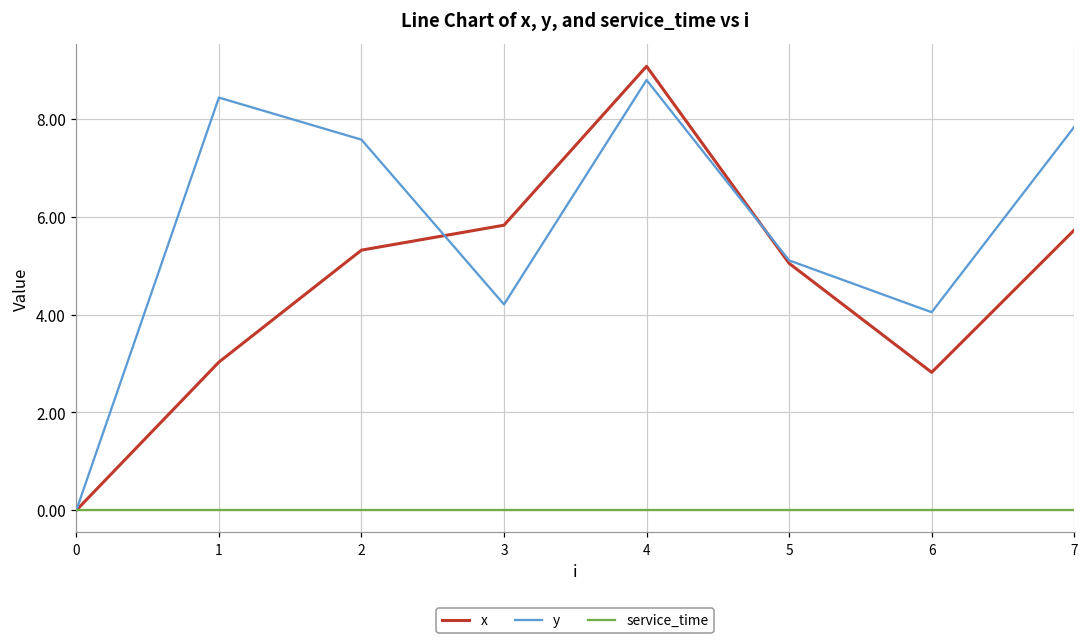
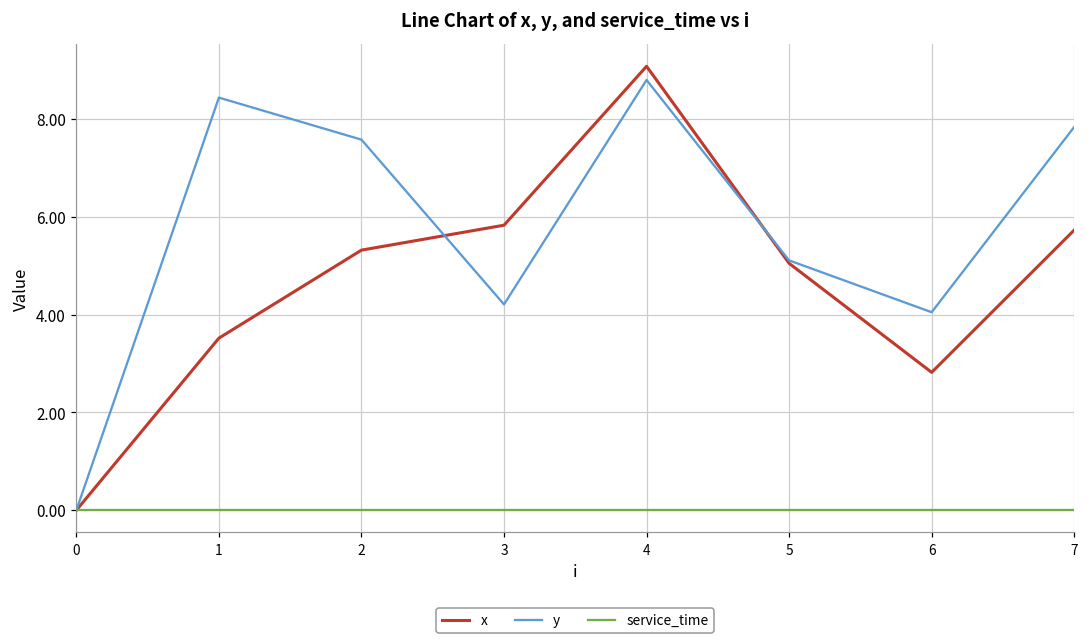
x, 1: 3.0 -> 3.5
